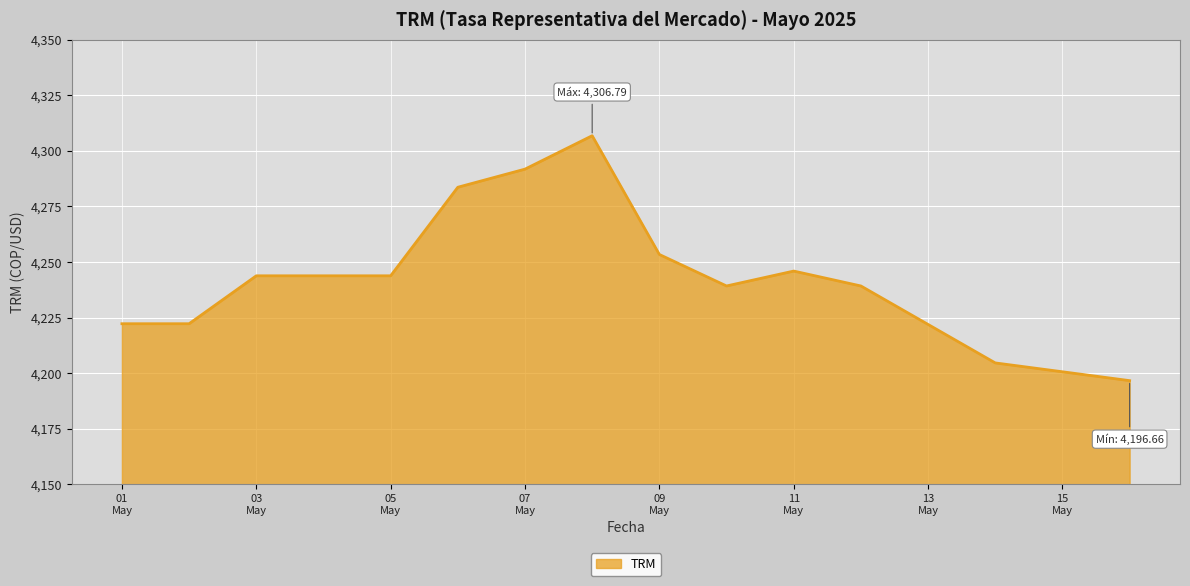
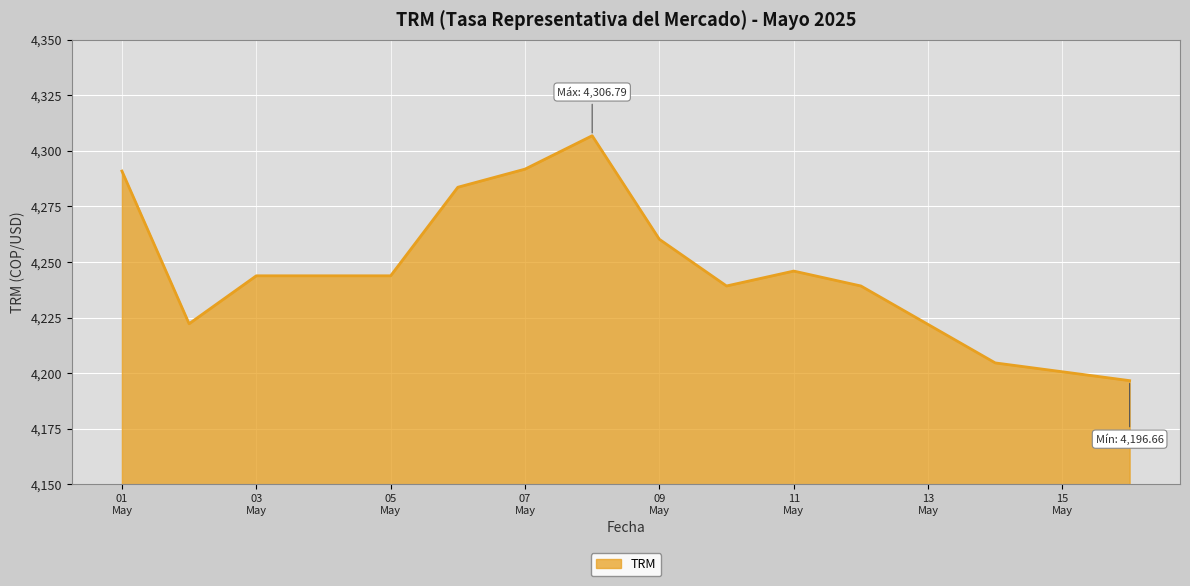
01 May: 4,222 -> 4,291
09 May: 4,253 -> 4,260
